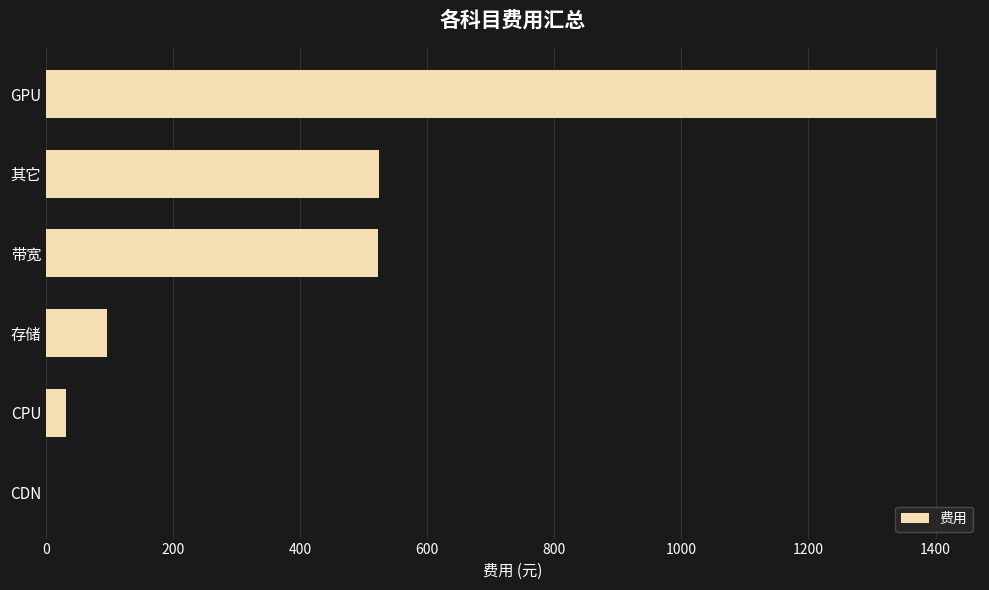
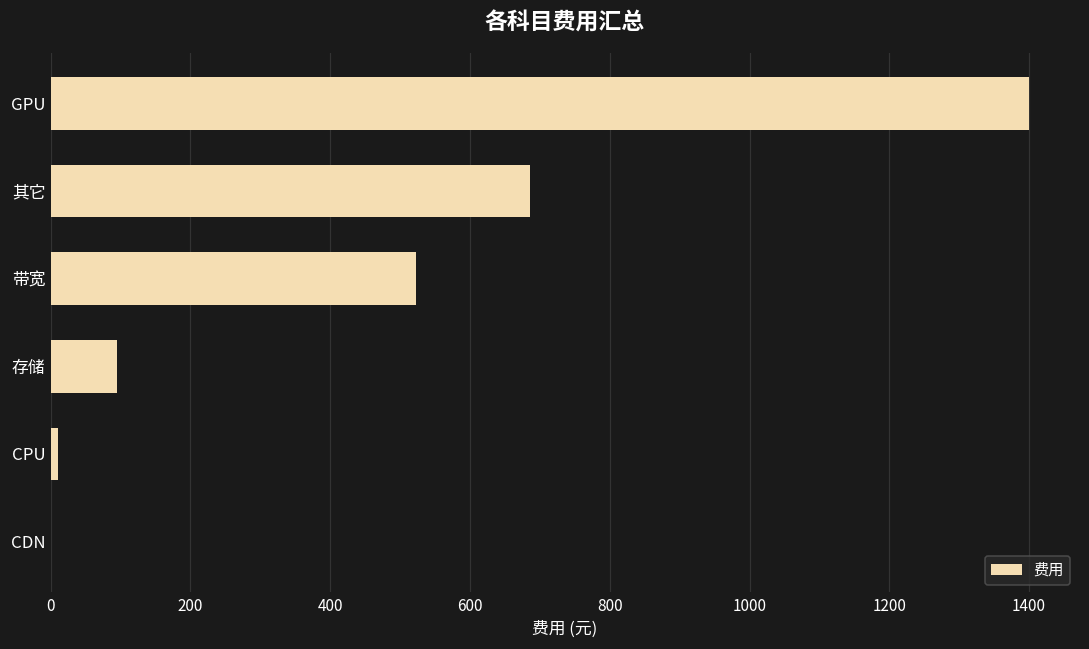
其它: 520 -> 690
CPU: 30 -> 10
